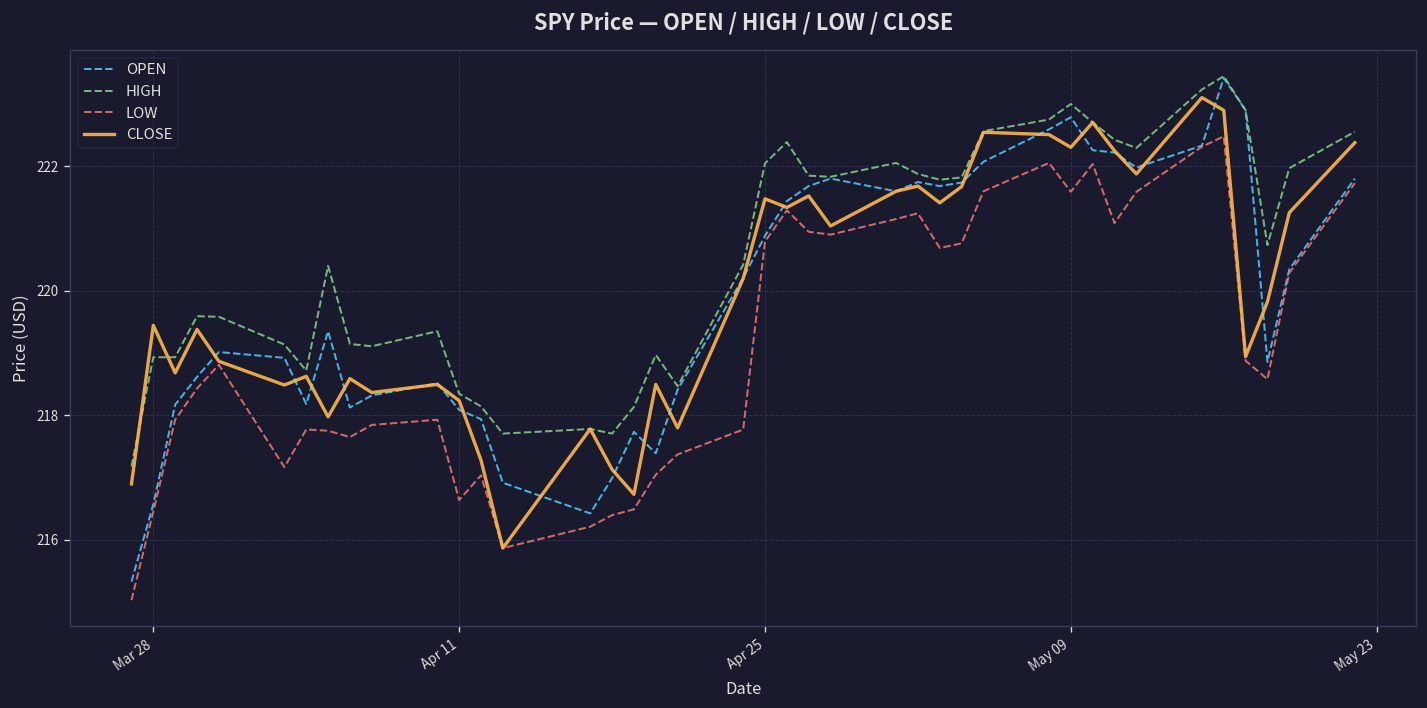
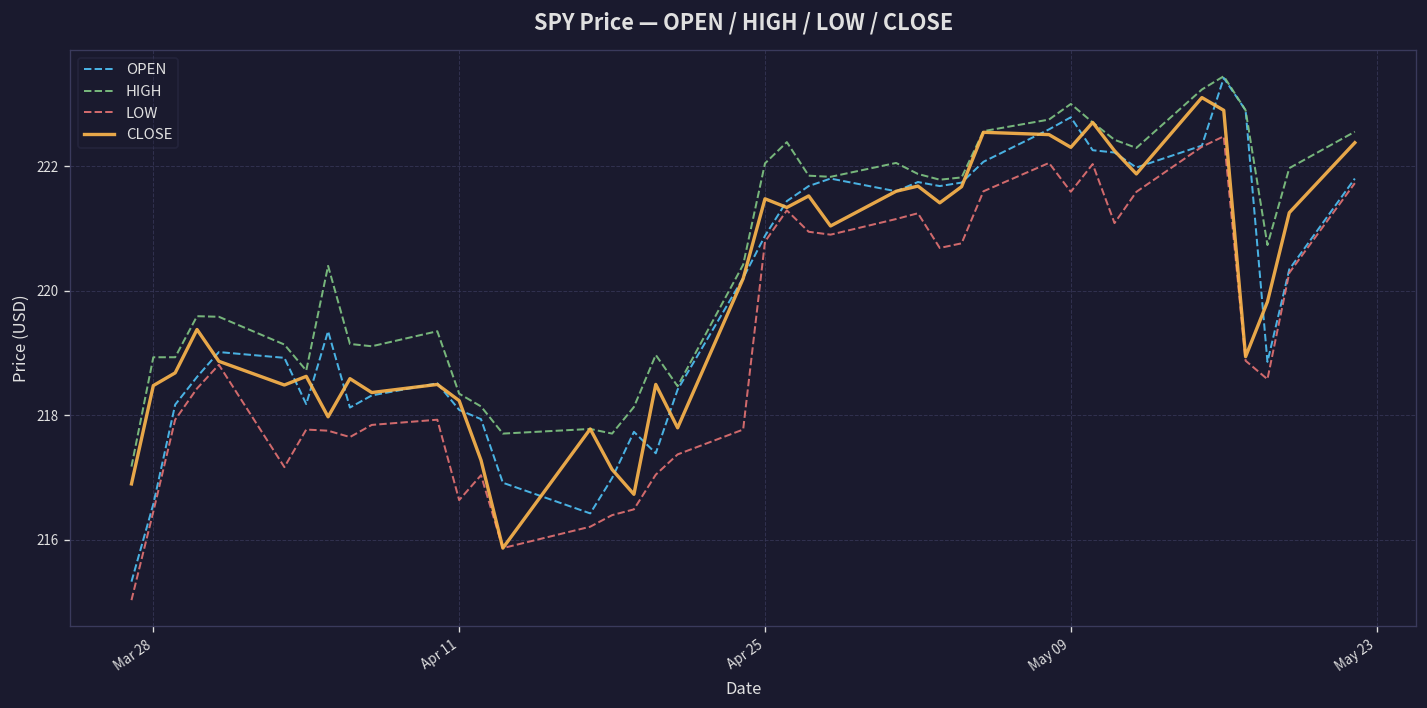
CLOSE, Mar 28: 219.4 -> 218.5
